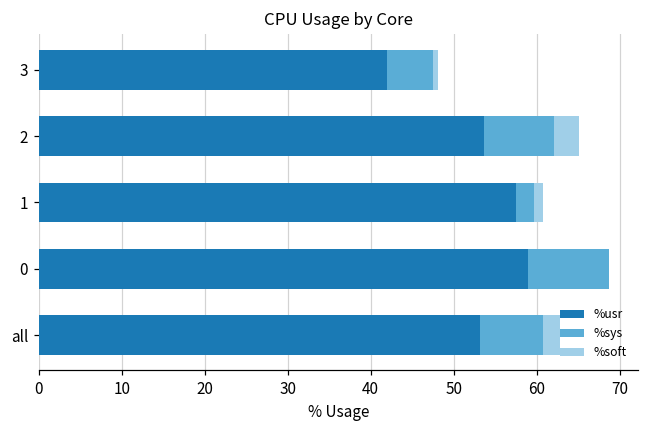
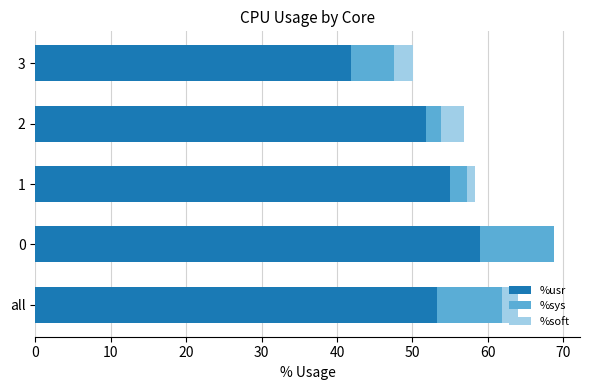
%soft, 3: 1 -> 2
%usr, 2: 54 -> 52
%sys, 2: 8 -> 2
%usr, 1: 58 -> 55
%sys, all: 8 -> 9
